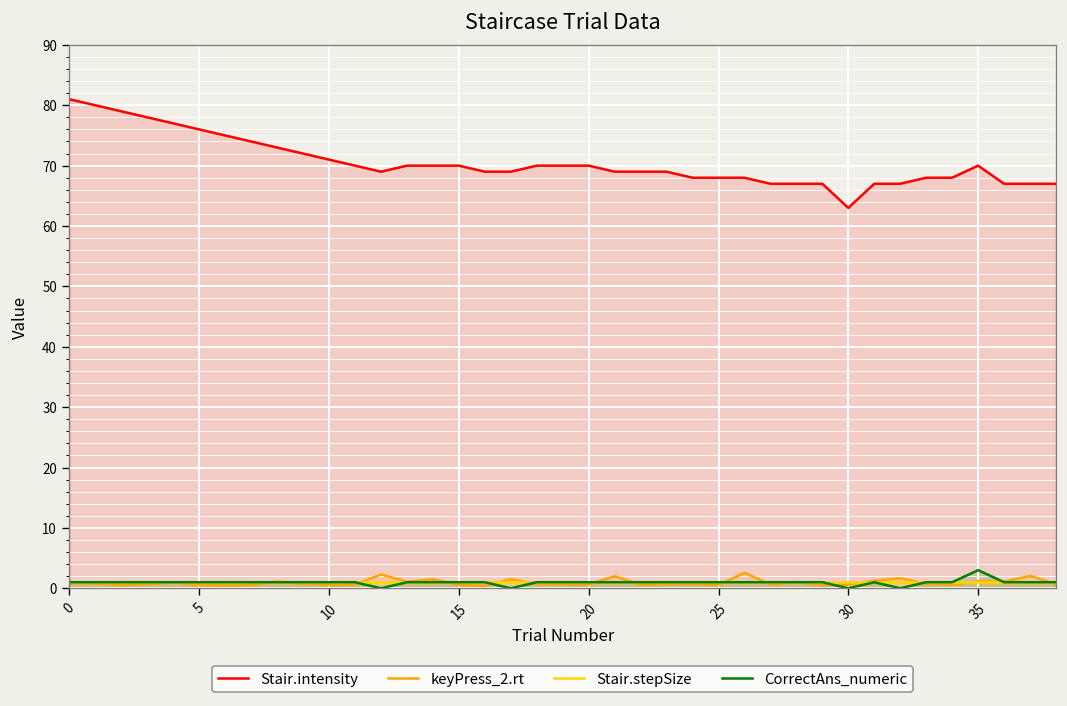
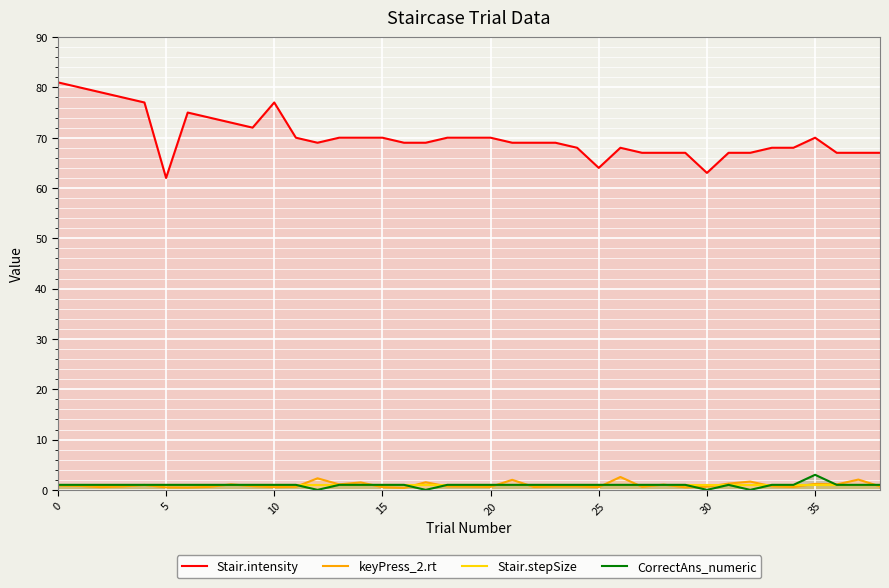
Stair.intensity, 5: 76 -> 62
Stair.intensity, 10: 71 -> 77
Stair.intensity, 25: 68 -> 64
